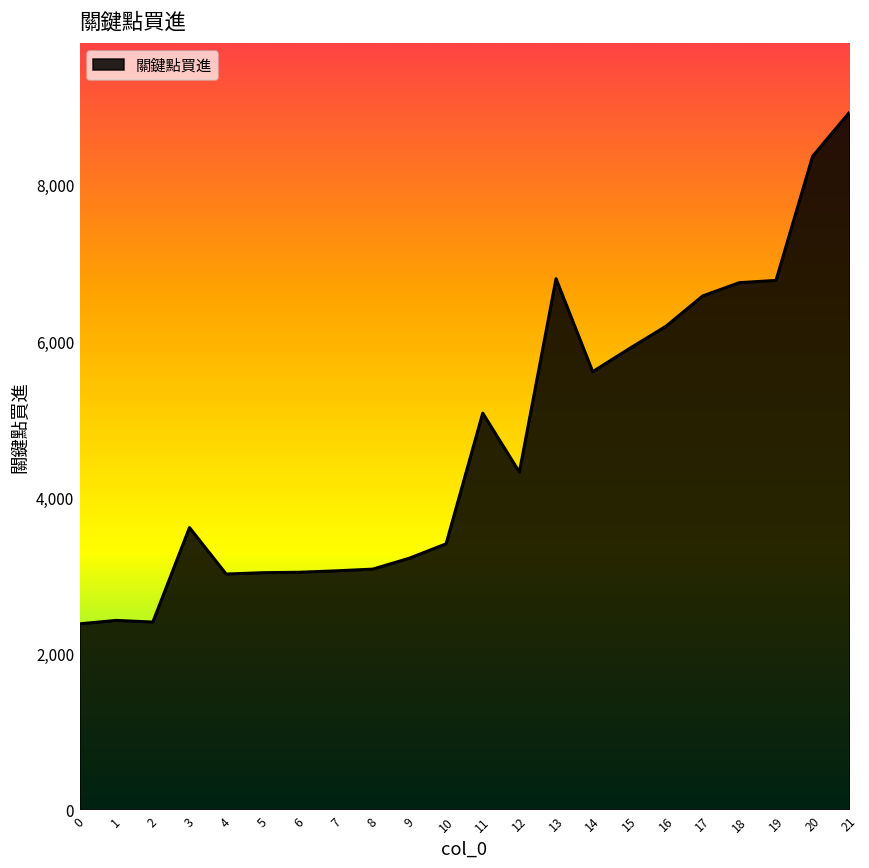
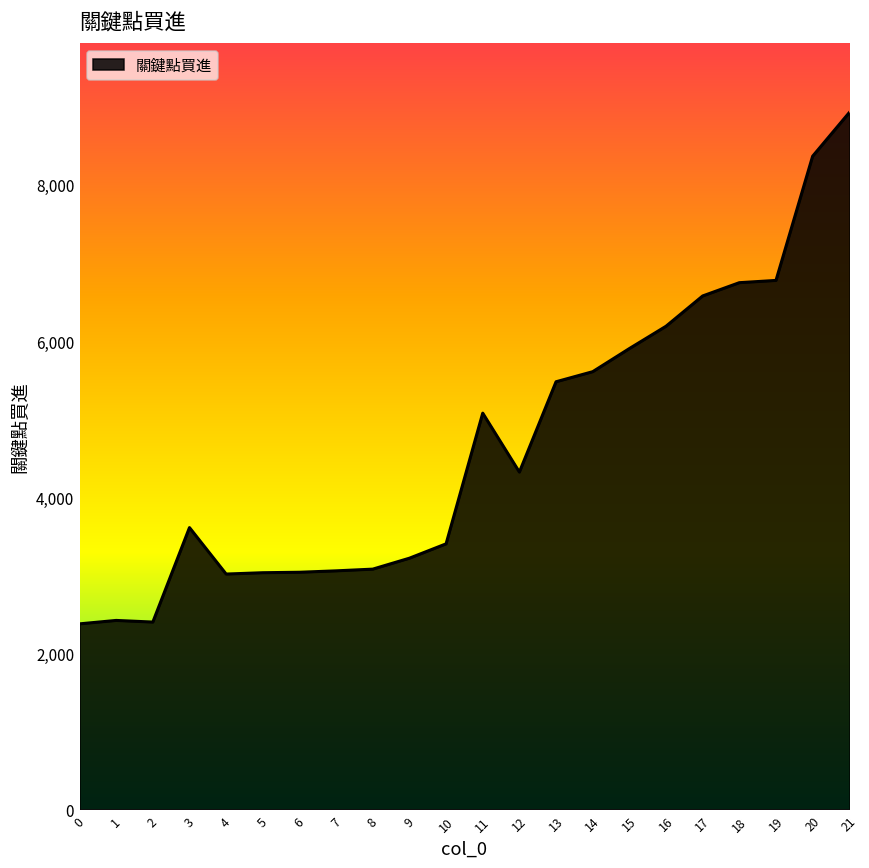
13: 6,800 -> 5,500
